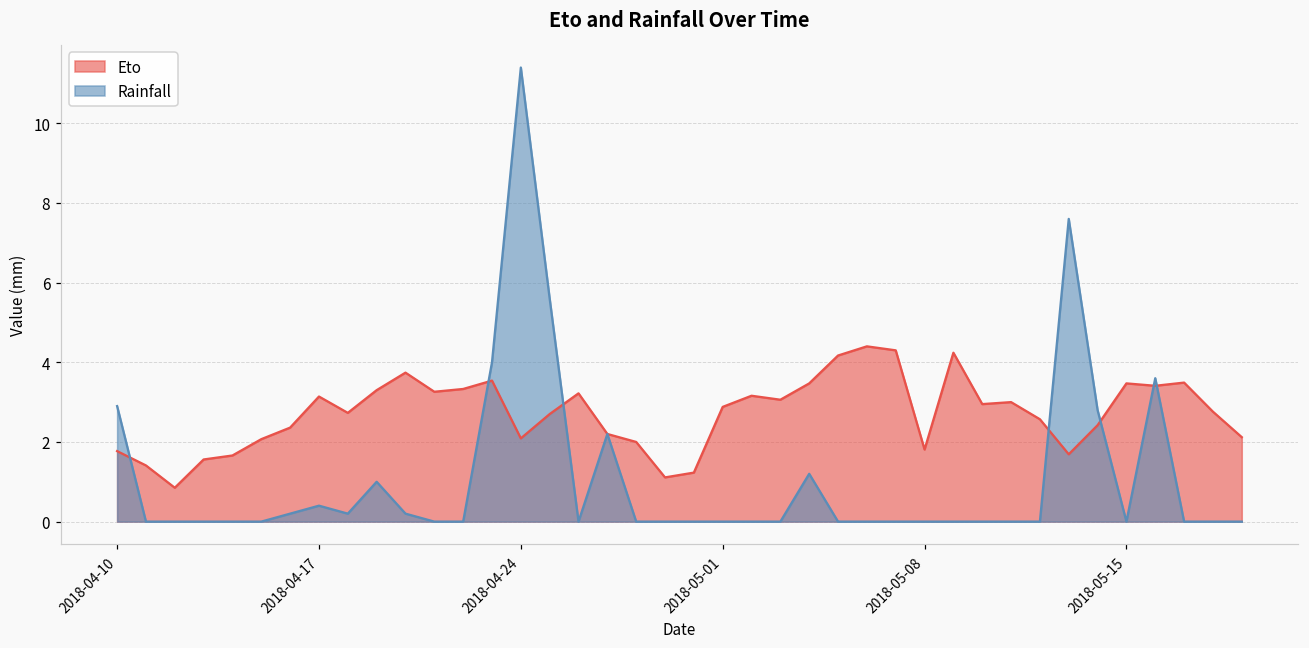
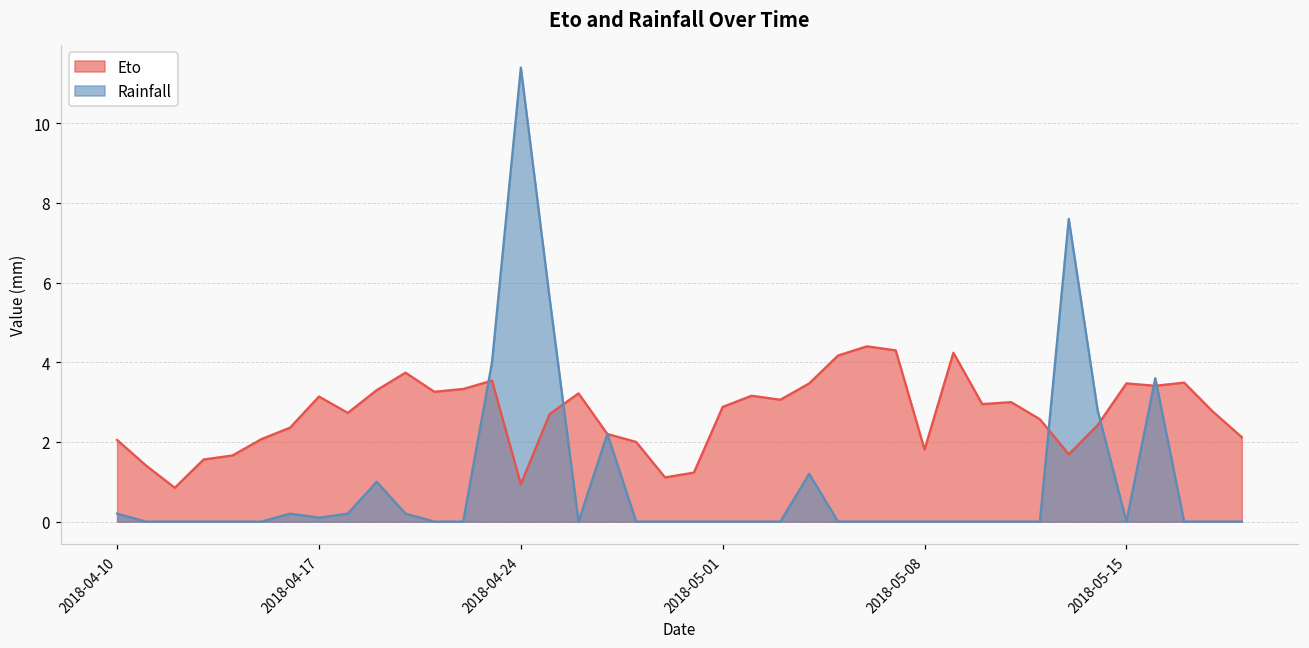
Eto, 2018-04-10: 1.8 -> 2.1
Rainfall, 2018-04-10: 2.9 -> 0.2
Rainfall, 2018-04-17: 0.4 -> 0.1
Eto, 2018-04-24: 2.1 -> 0.9
